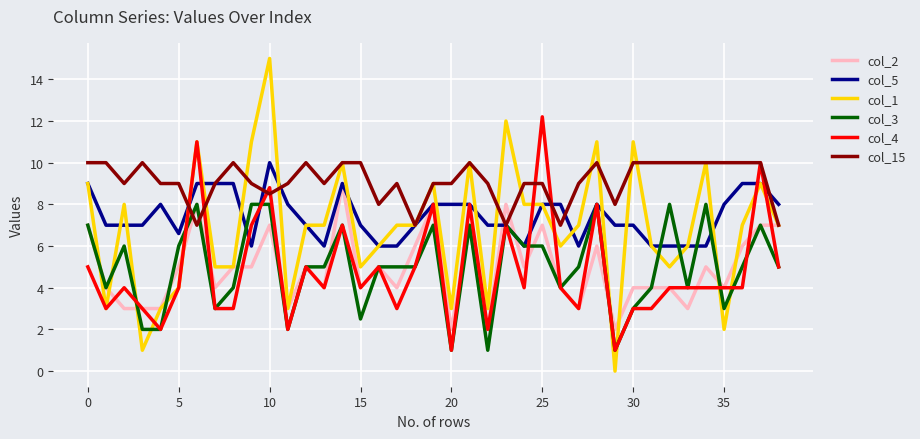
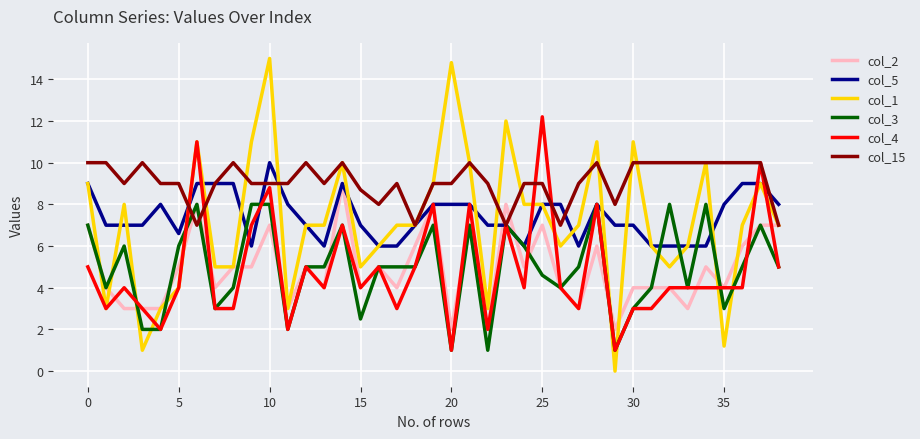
col_15, 10: 8.5 -> 9.0
col_15, 15: 10.0 -> 8.7
col_1, 20: 3.0 -> 14.8
col_3, 25: 6.0 -> 4.6
col_1, 35: 2.0 -> 1.2
